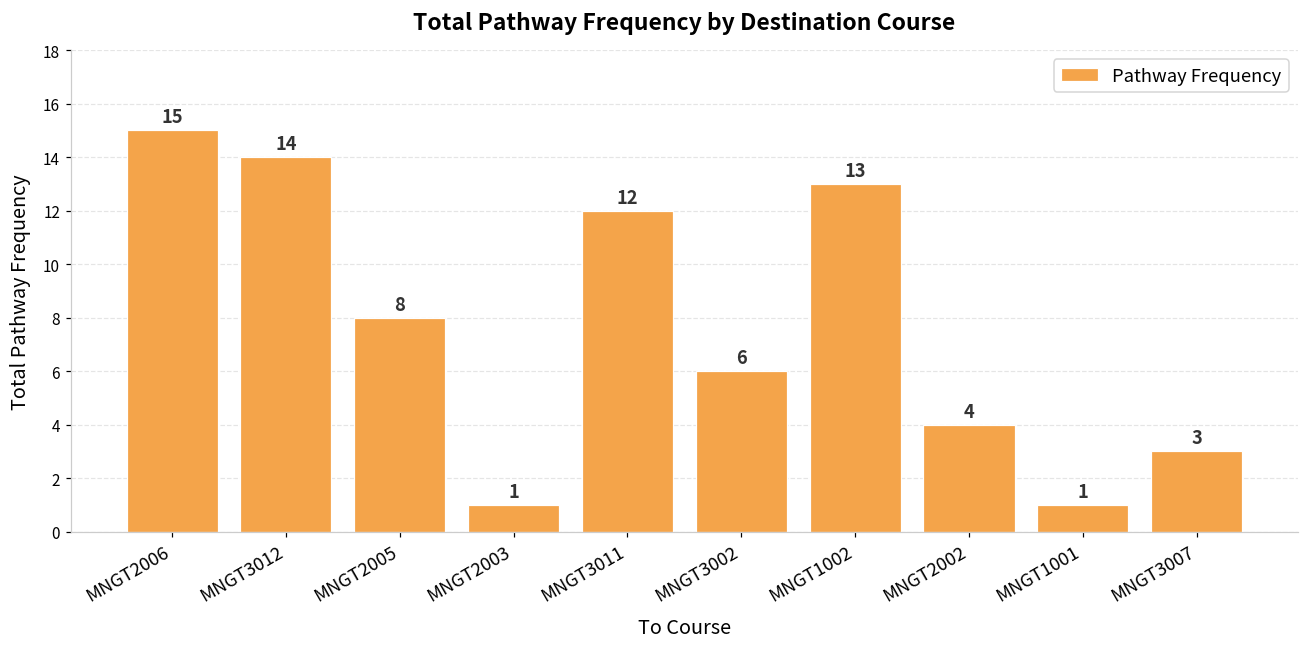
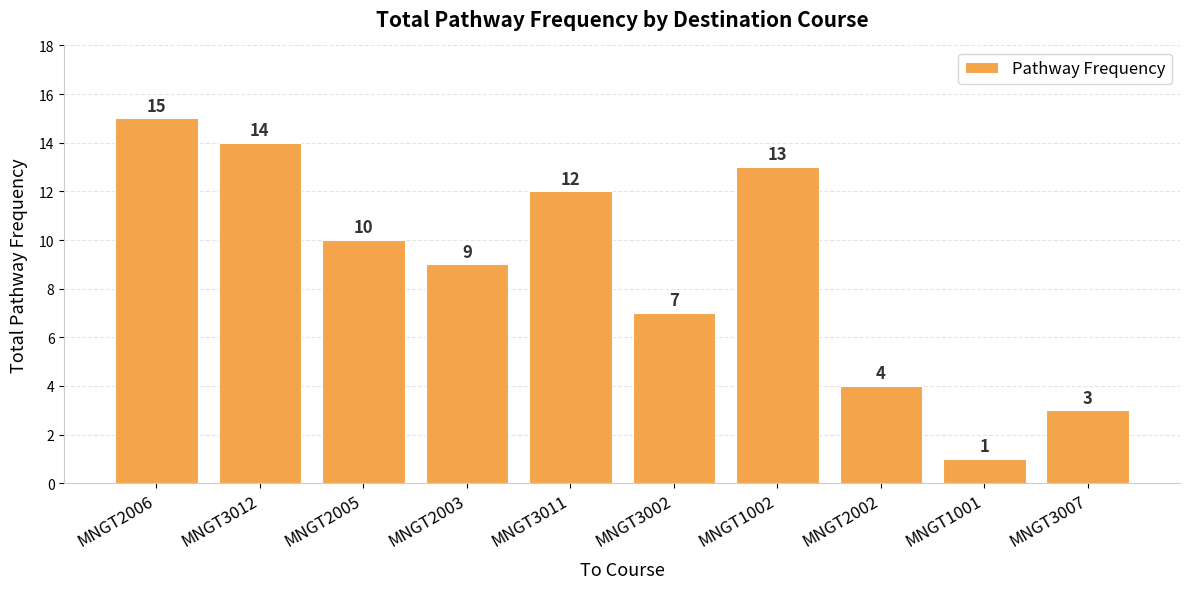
MNGT2005: 8 -> 10
MNGT2003: 1 -> 9
MNGT3002: 6 -> 7
